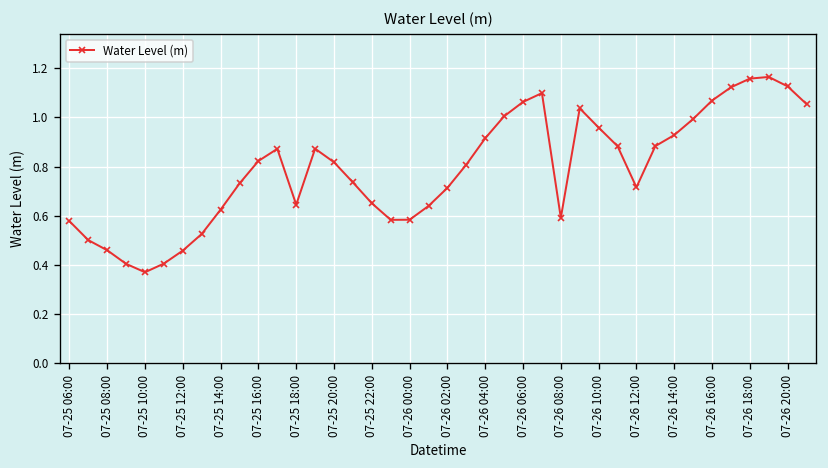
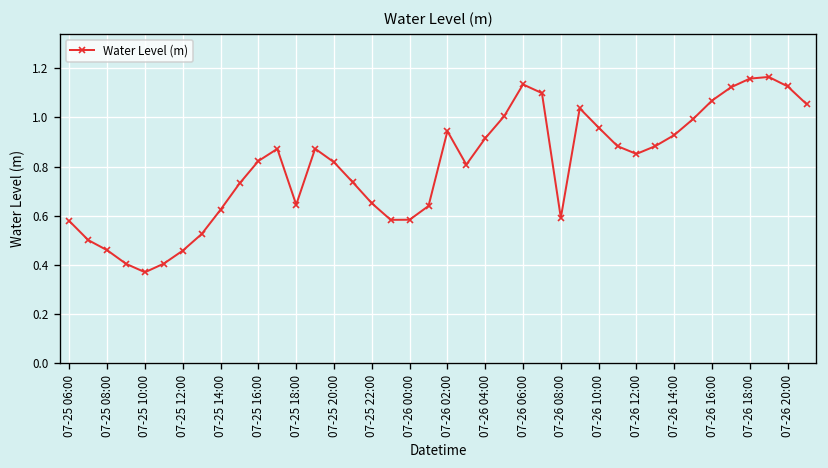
07-26 02:00: 0.71 -> 0.94
07-26 06:00: 1.06 -> 1.13
07-26 12:00: 0.72 -> 0.85
